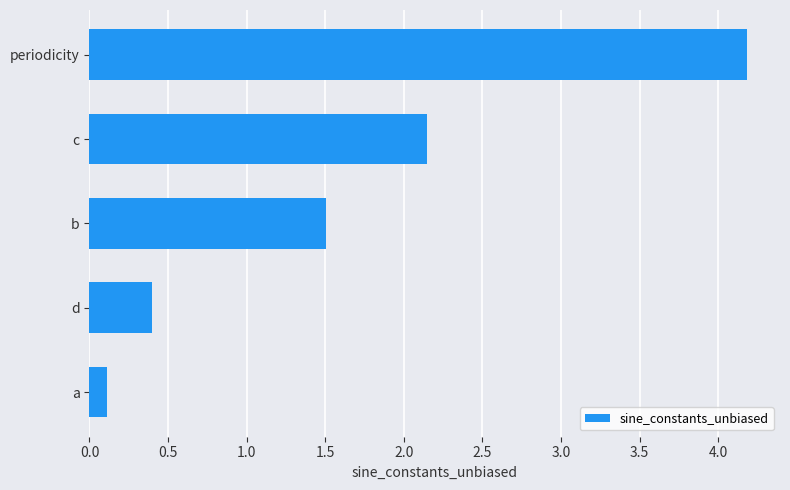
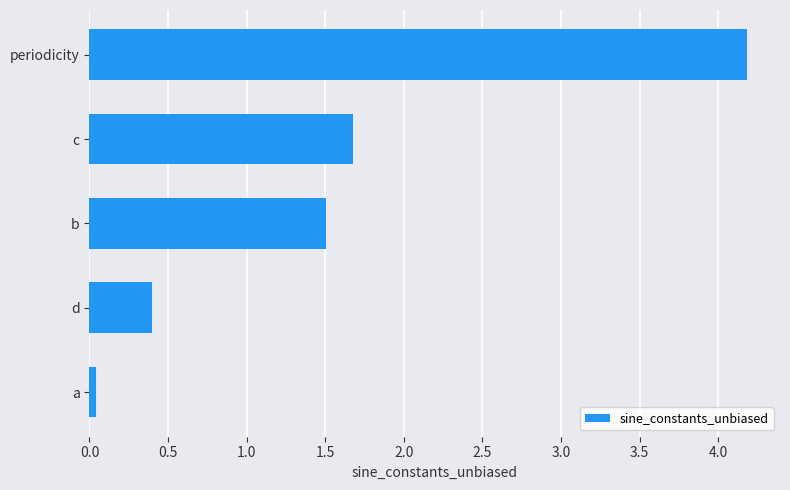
c: 2.15 -> 1.68
a: 0.11 -> 0.04
